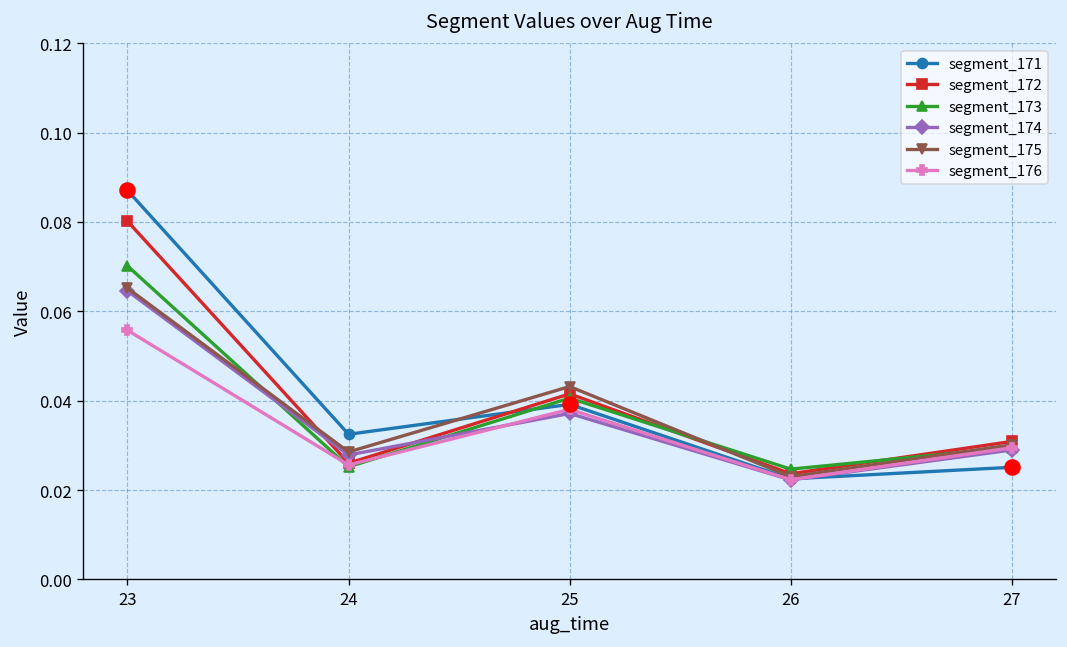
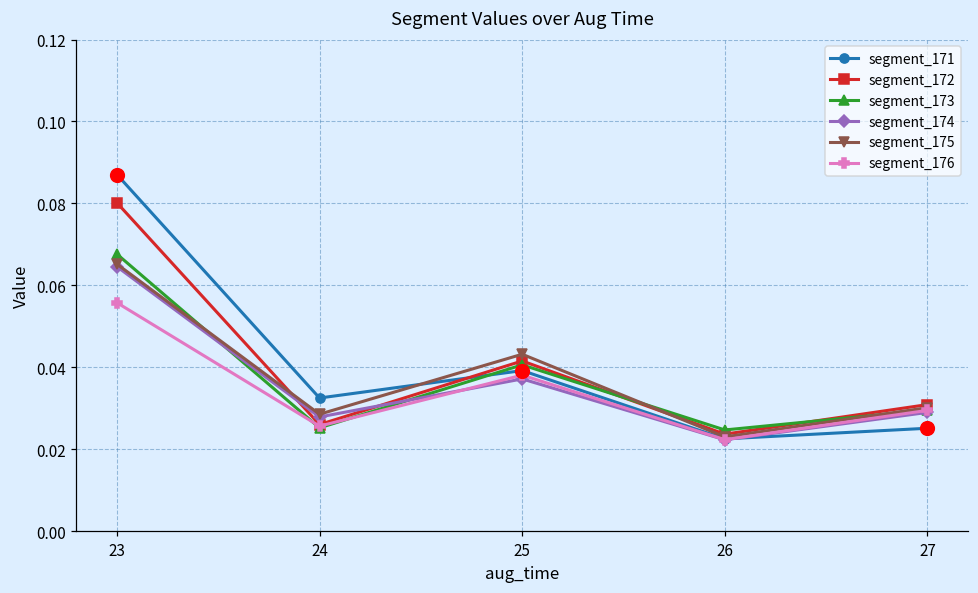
segment_173, 23: 0.070 -> 0.068
